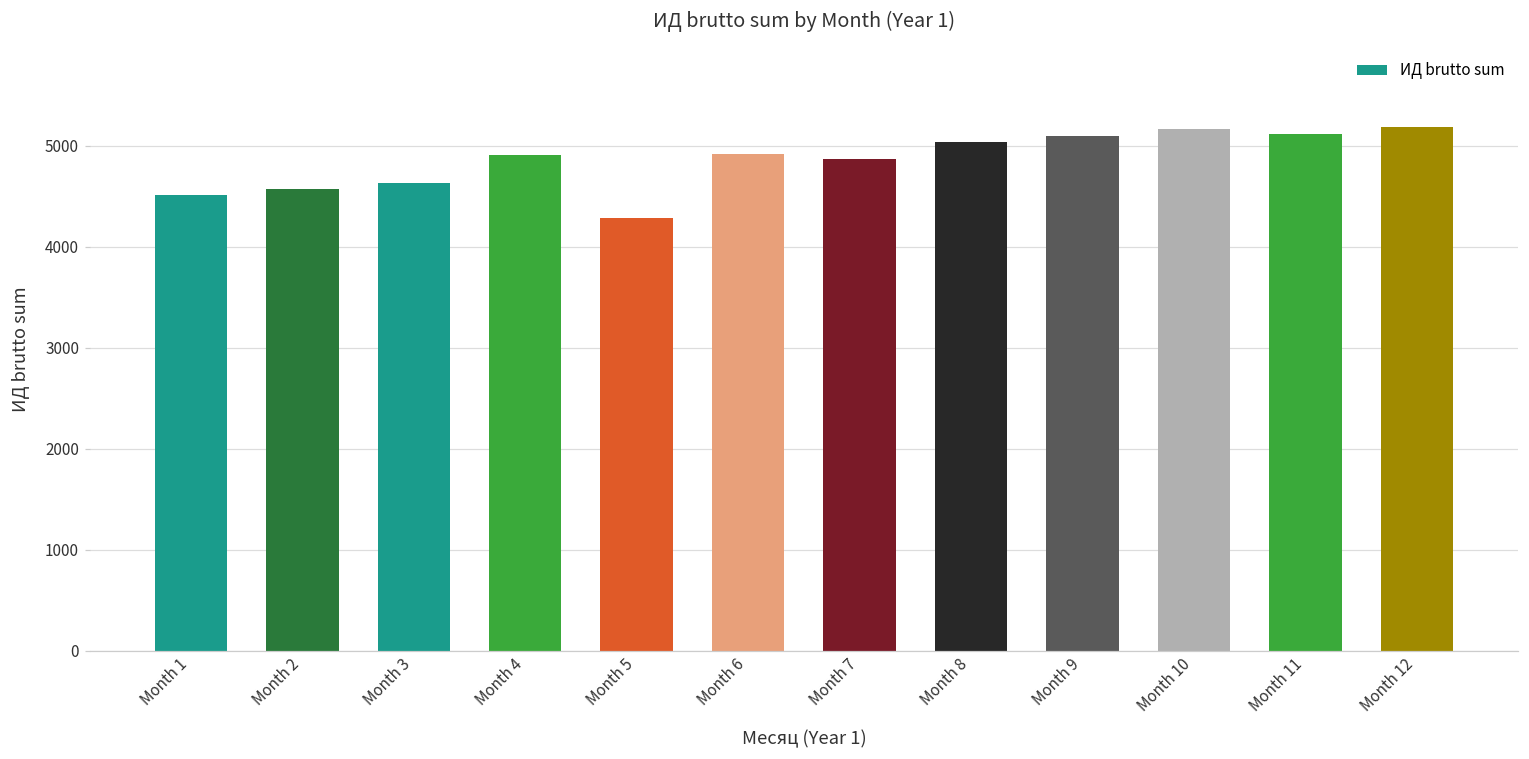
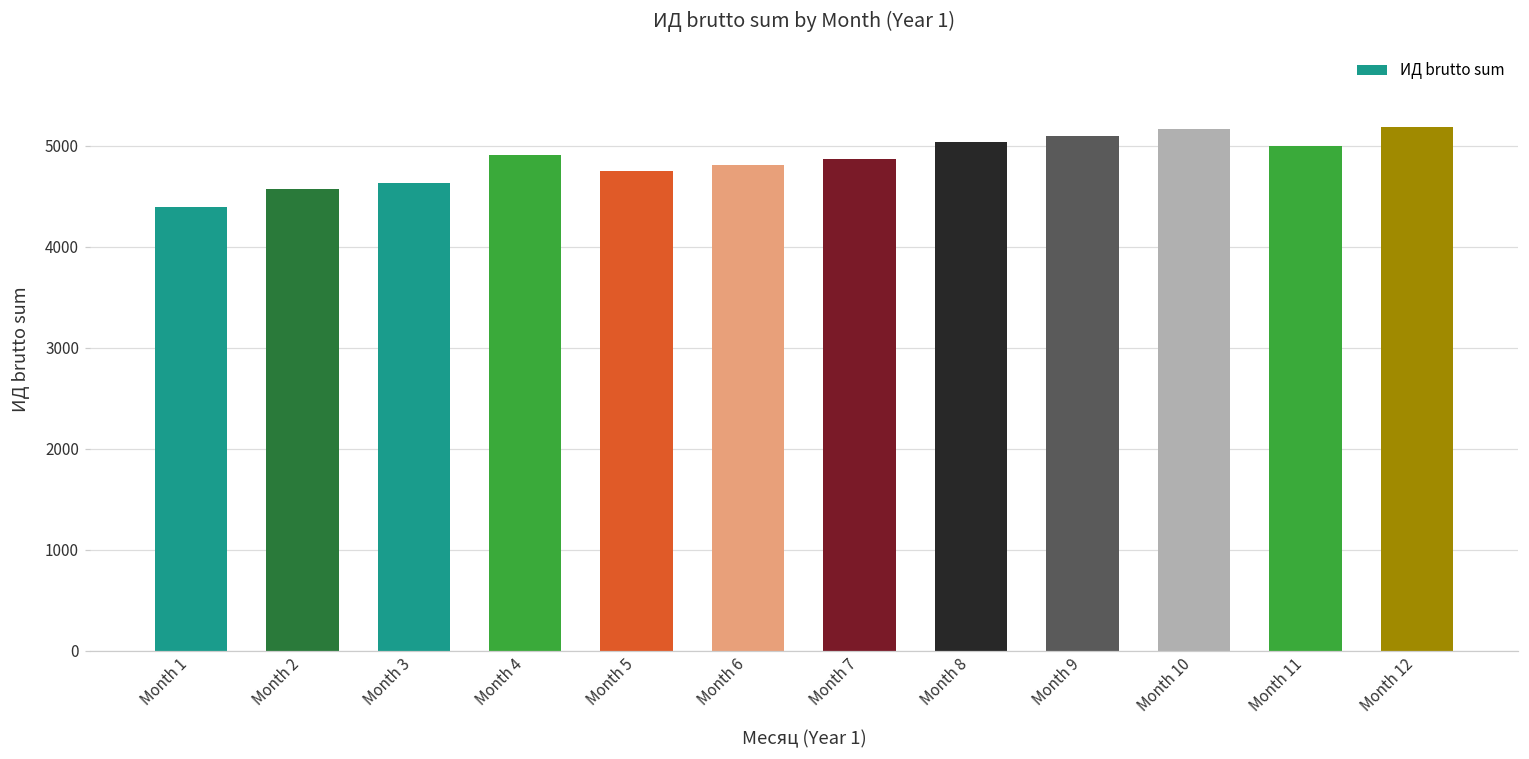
Month 1: 4500 -> 4400
Month 5: 4300 -> 4700
Month 6: 4900 -> 4800
Month 11: 5100 -> 5000
